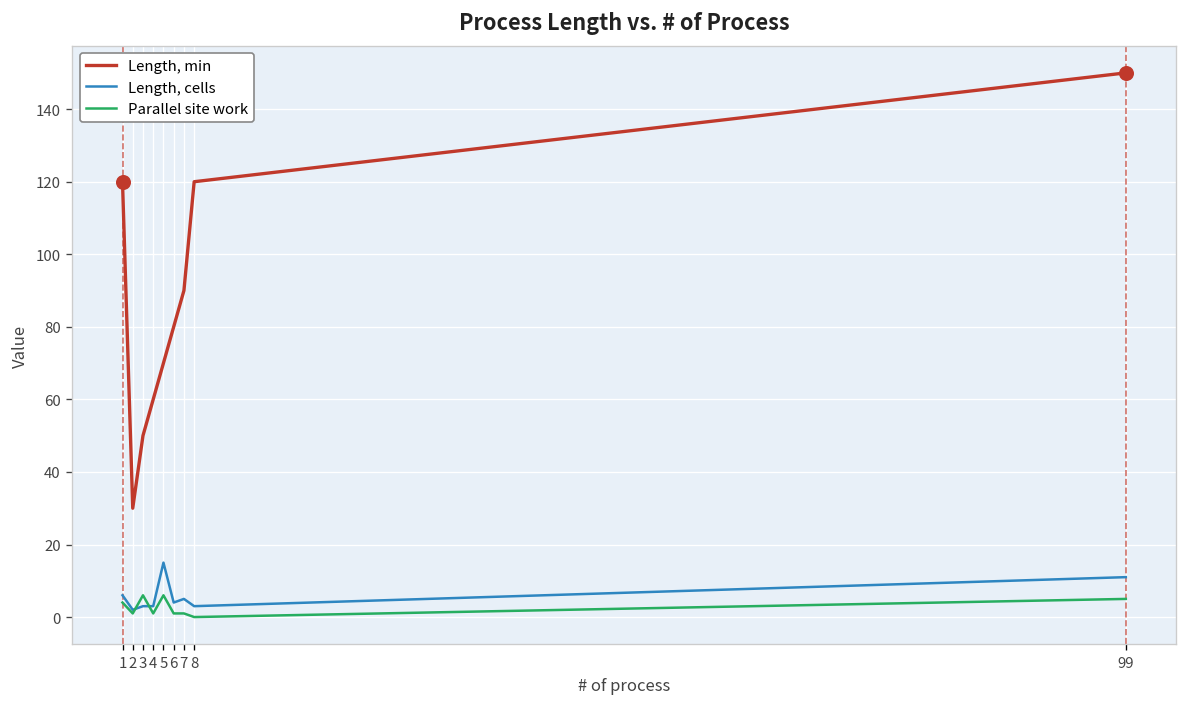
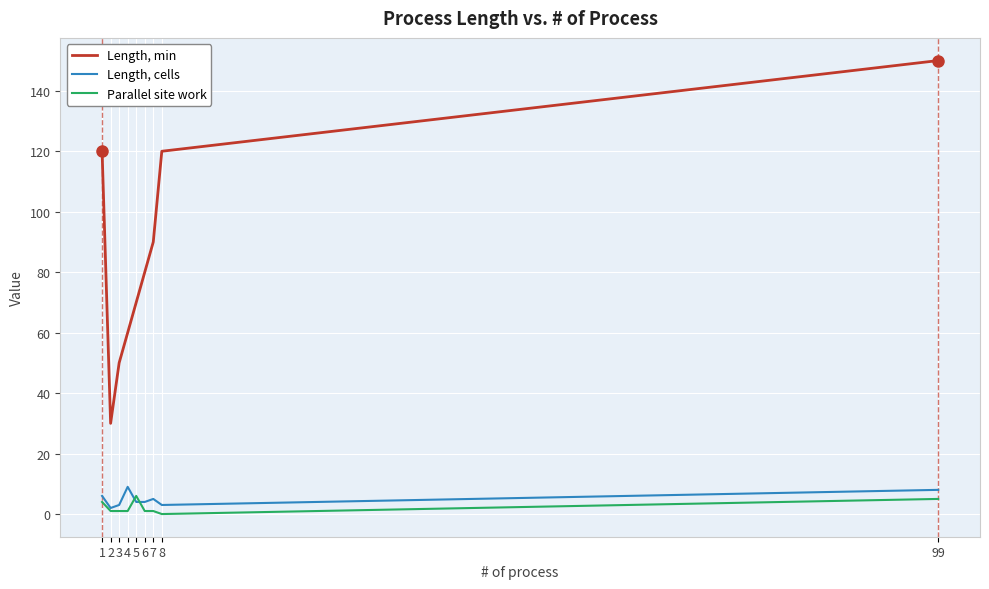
Parallel site work, 3: 6 -> 1
Length, cells, 4: 3 -> 9
Length, cells, 5: 15 -> 4
Length, cells, 99: 11 -> 8
